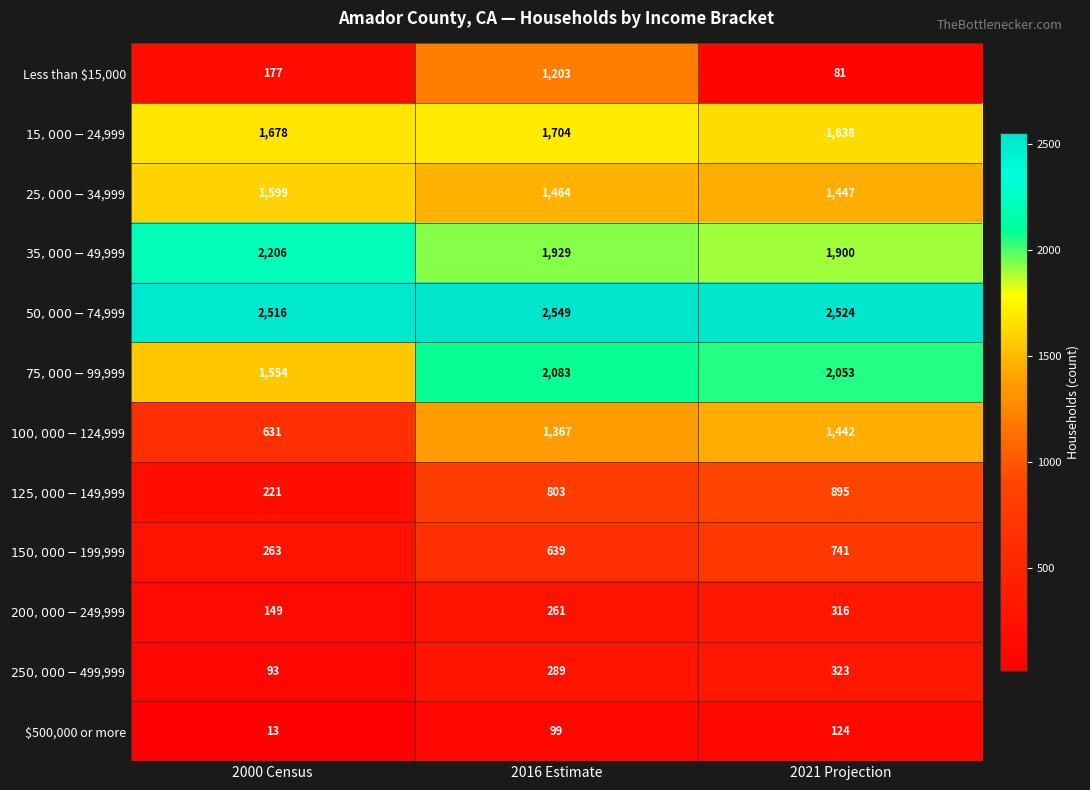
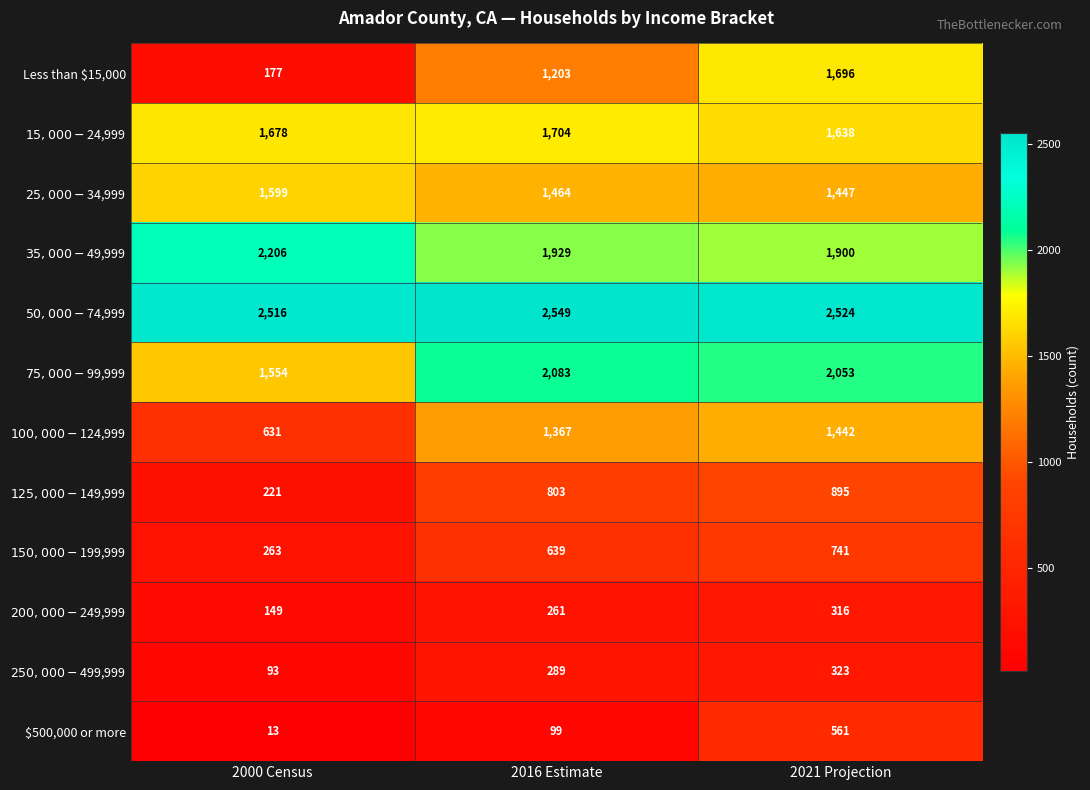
Less than $15,000, 2021 Projection: 81 -> 1,696
$500,000 or more, 2021 Projection: 124 -> 561
